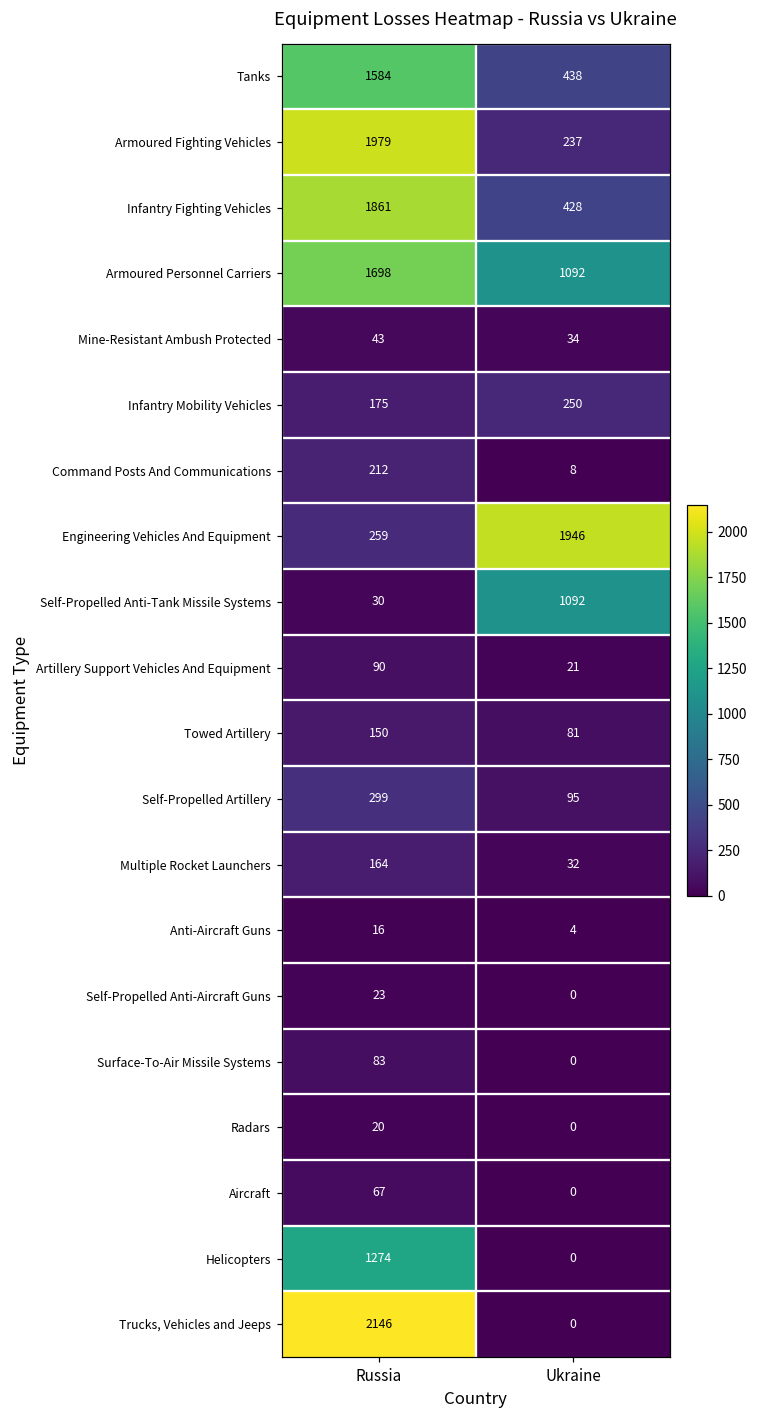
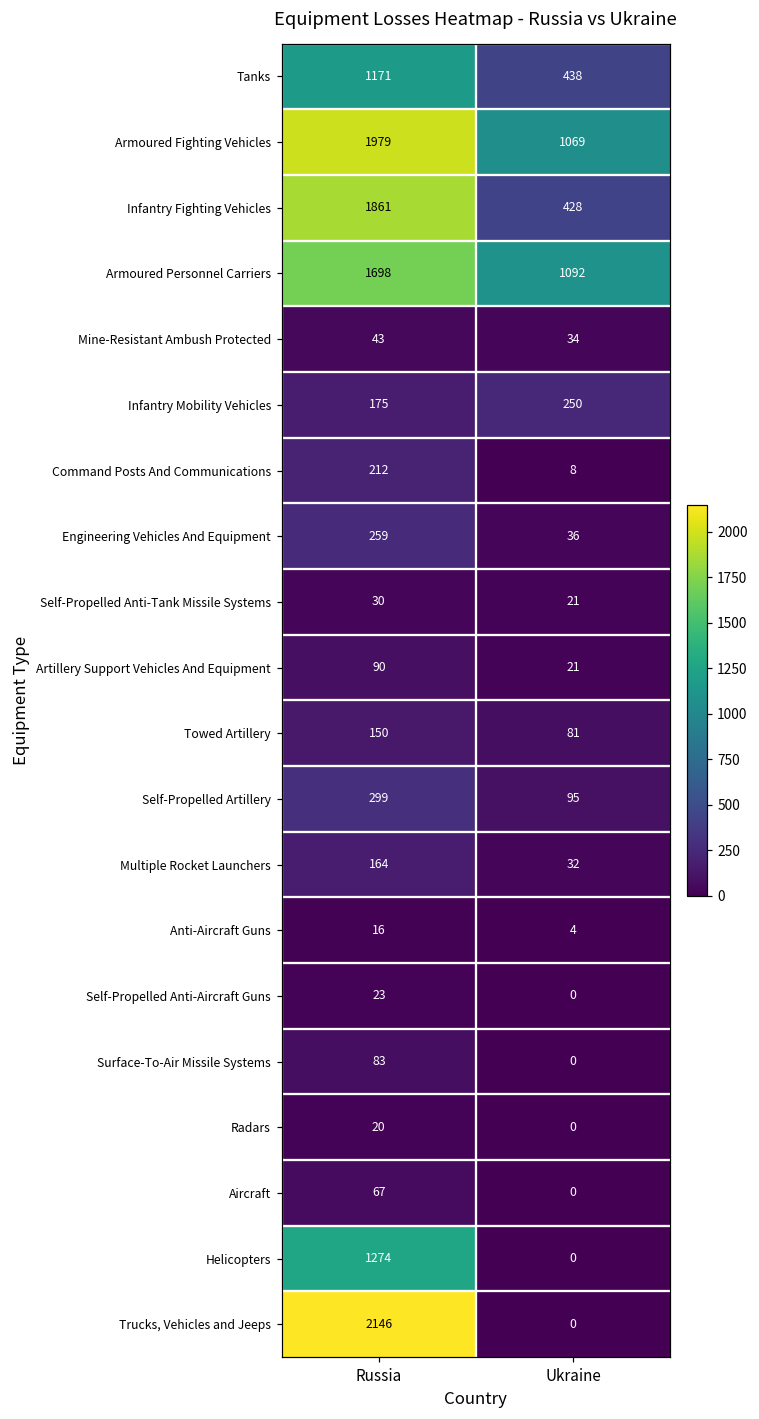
Tanks, Russia: 1584 -> 1171
Armoured Fighting Vehicles, Ukraine: 237 -> 1069
Engineering Vehicles And Equipment, Ukraine: 1946 -> 36
Self-Propelled Anti-Tank Missile Systems, Ukraine: 1092 -> 21
